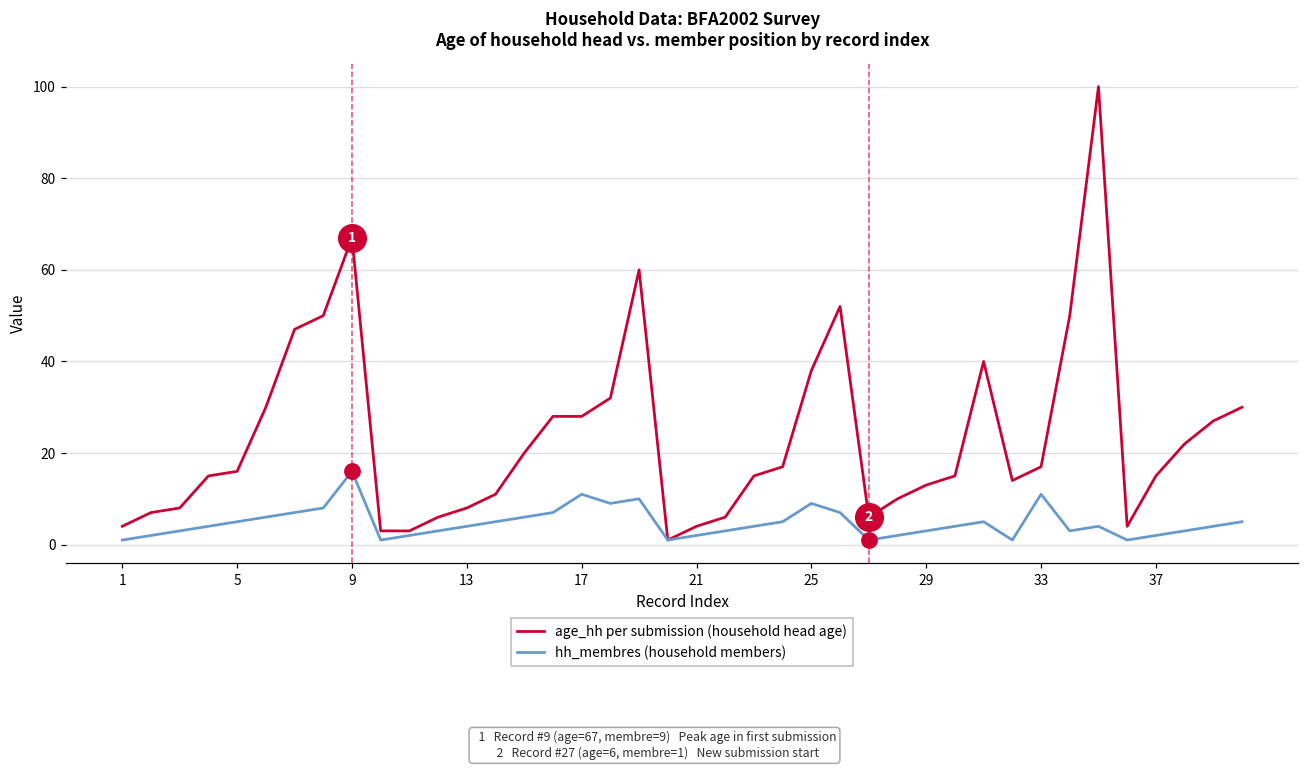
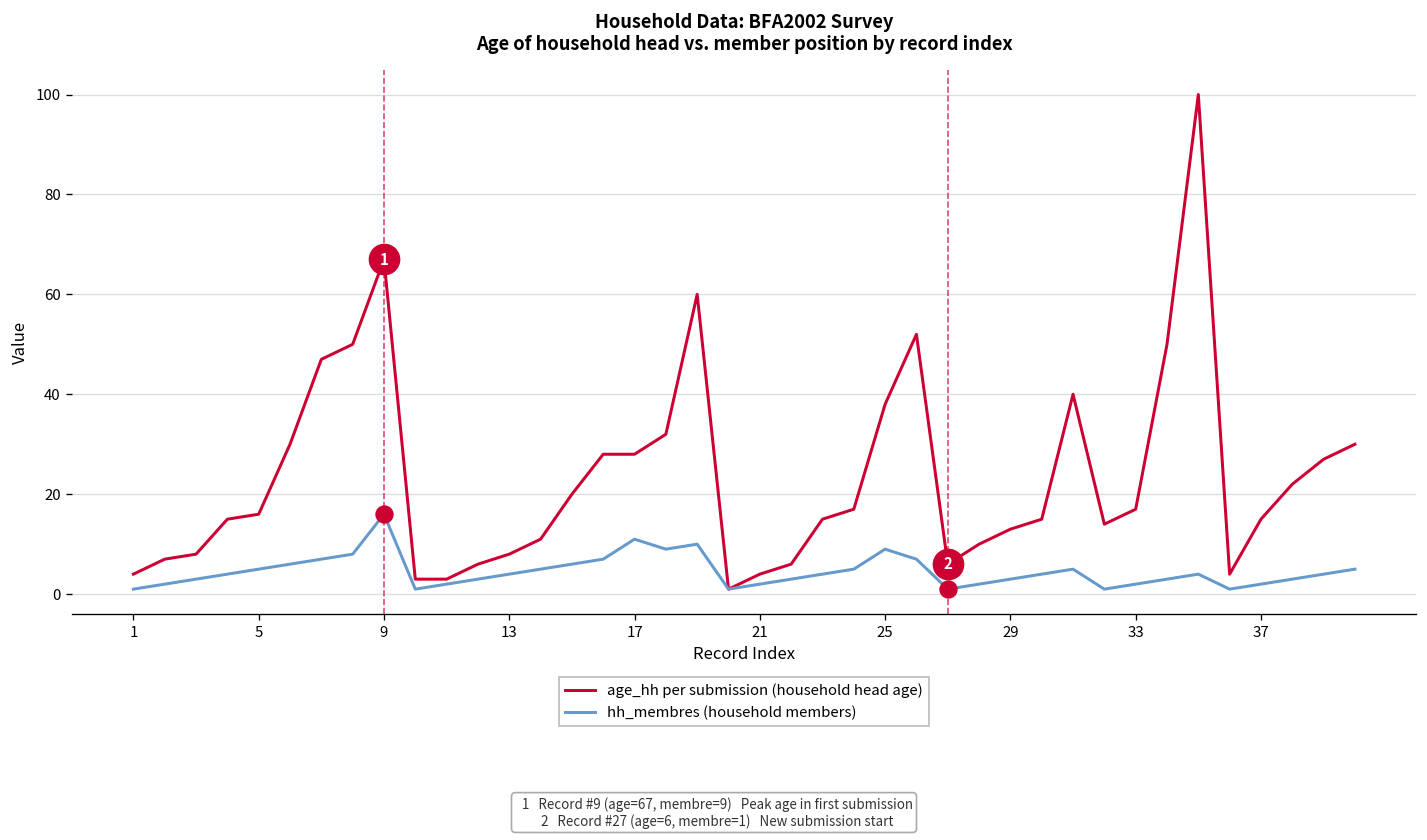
hh_membres (household members), 33: 11 -> 2
